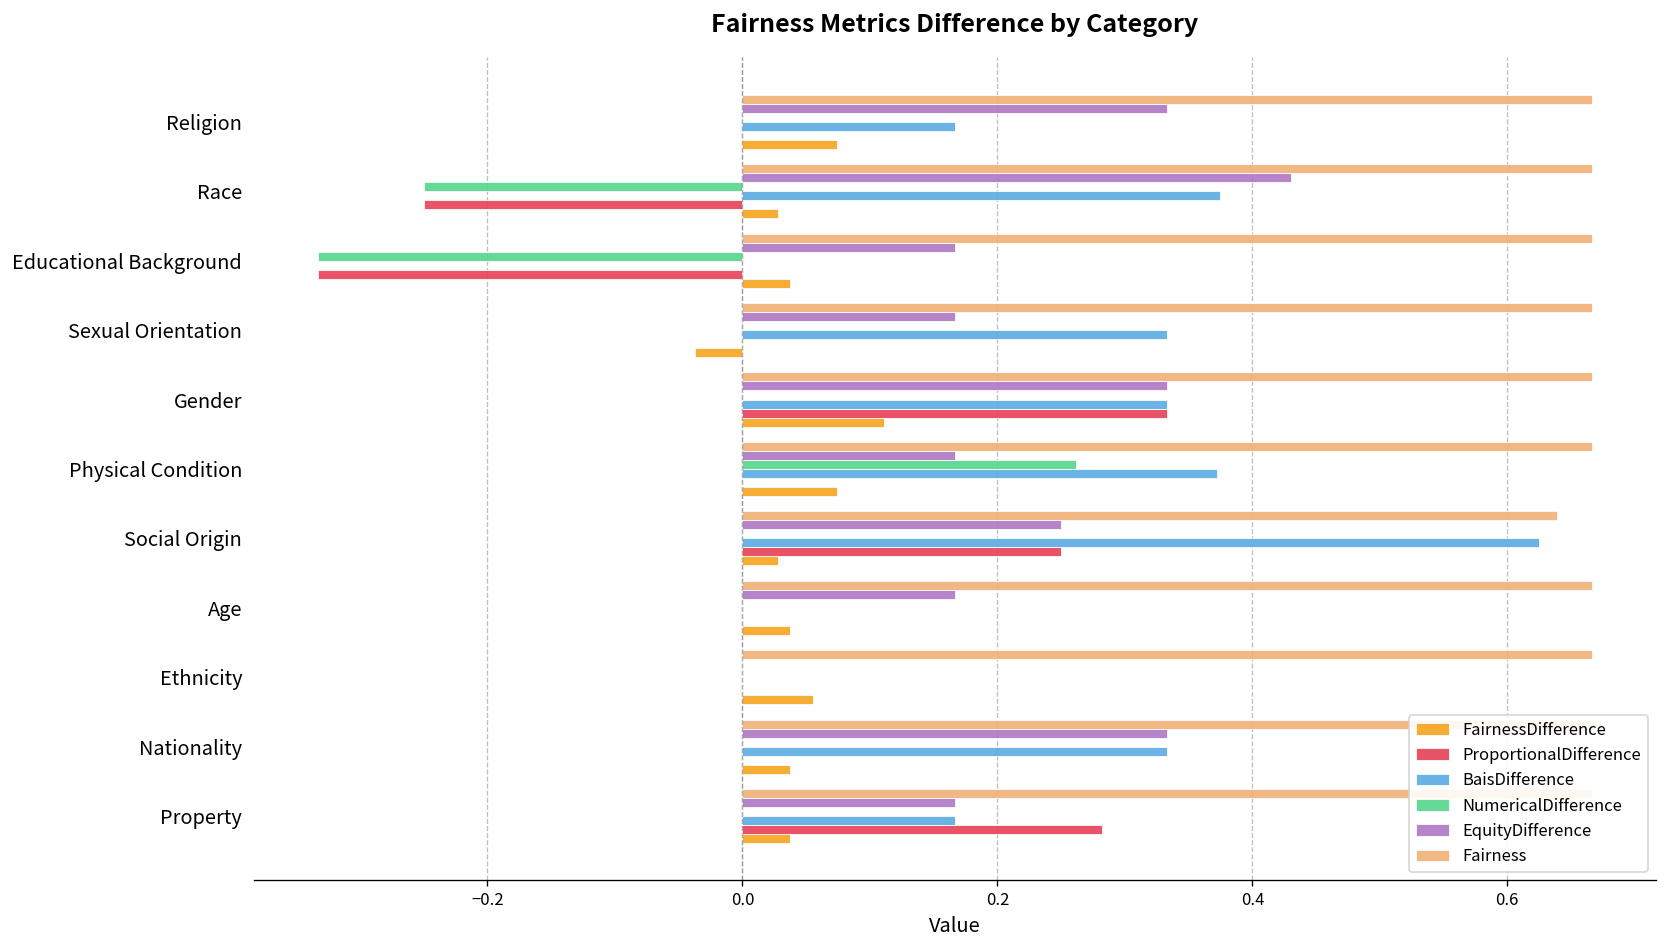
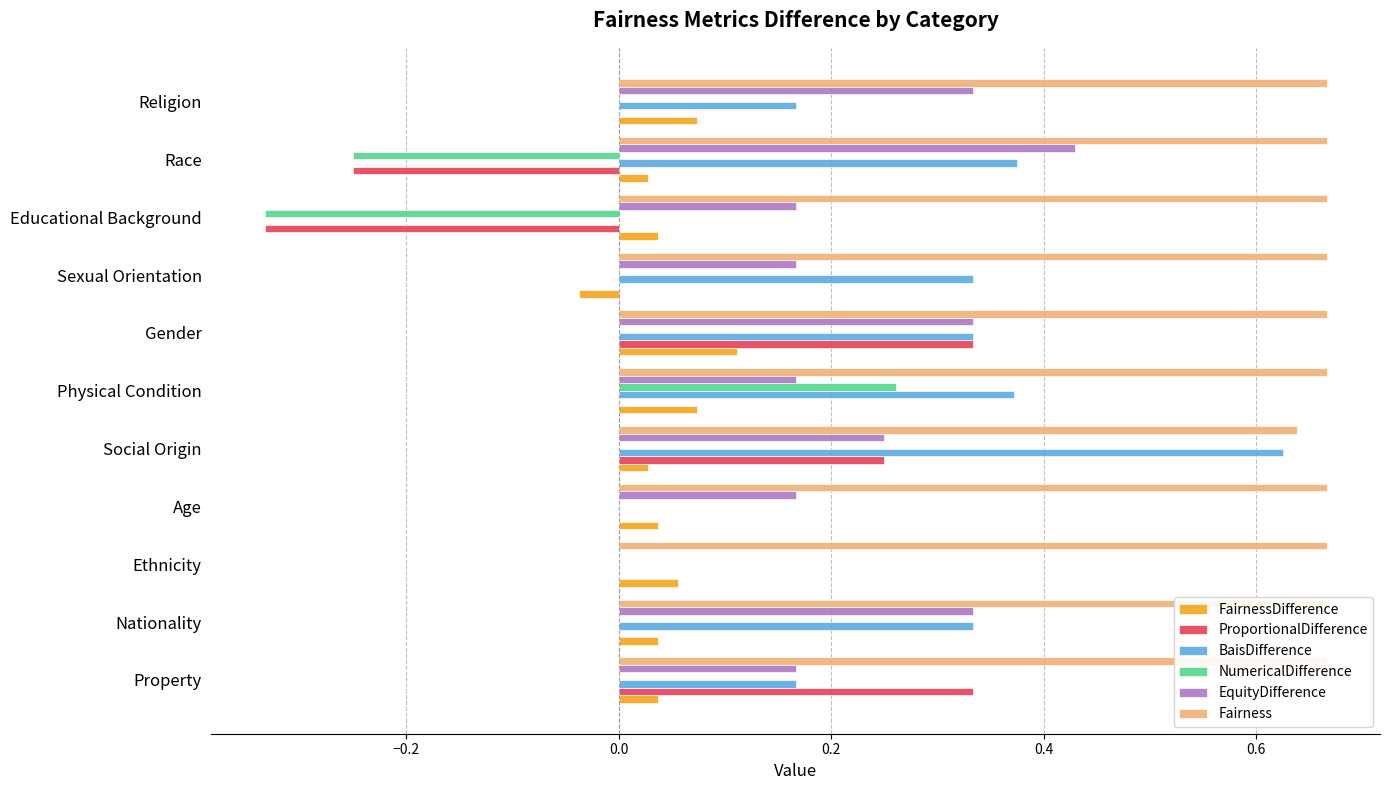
ProportionalDifference, Property: 0.282 -> 0.333
